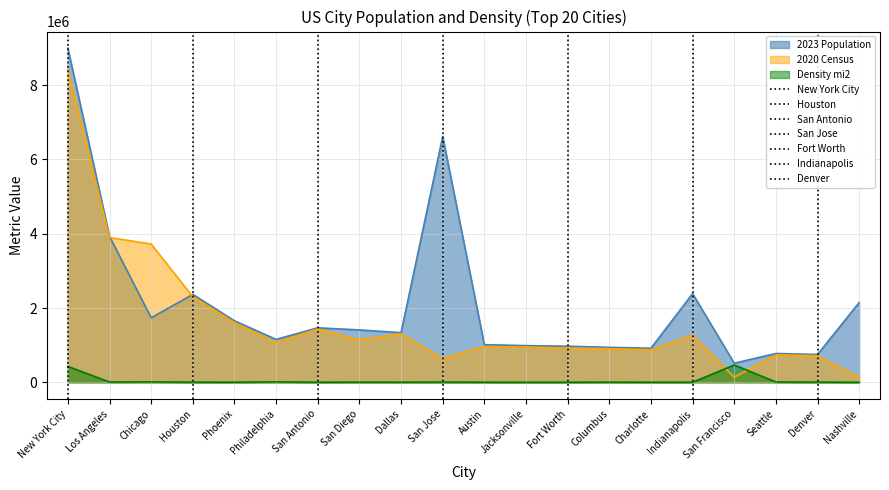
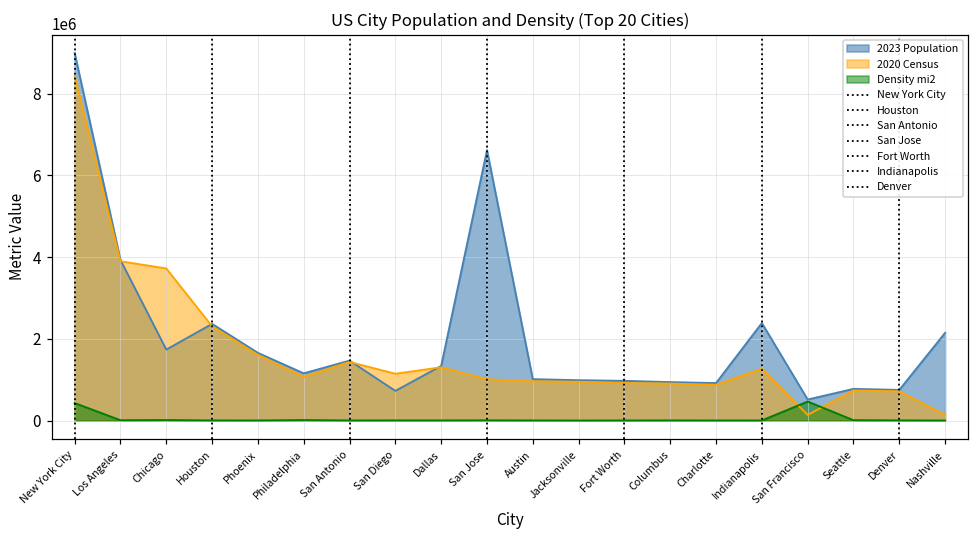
2023 Population, San Diego: 1400000 -> 700000
2020 Census, San Jose: 600000 -> 1000000
